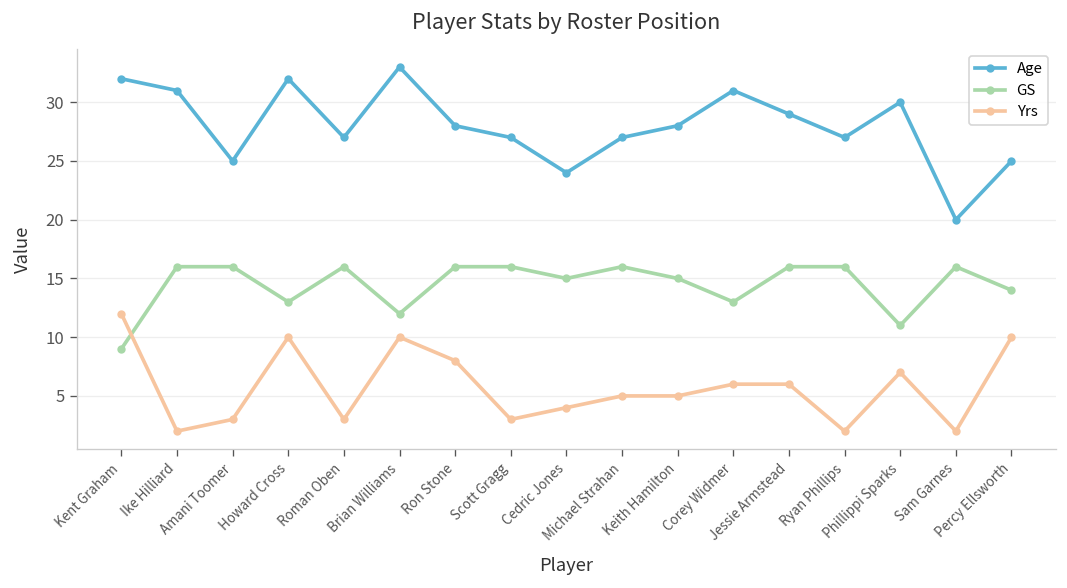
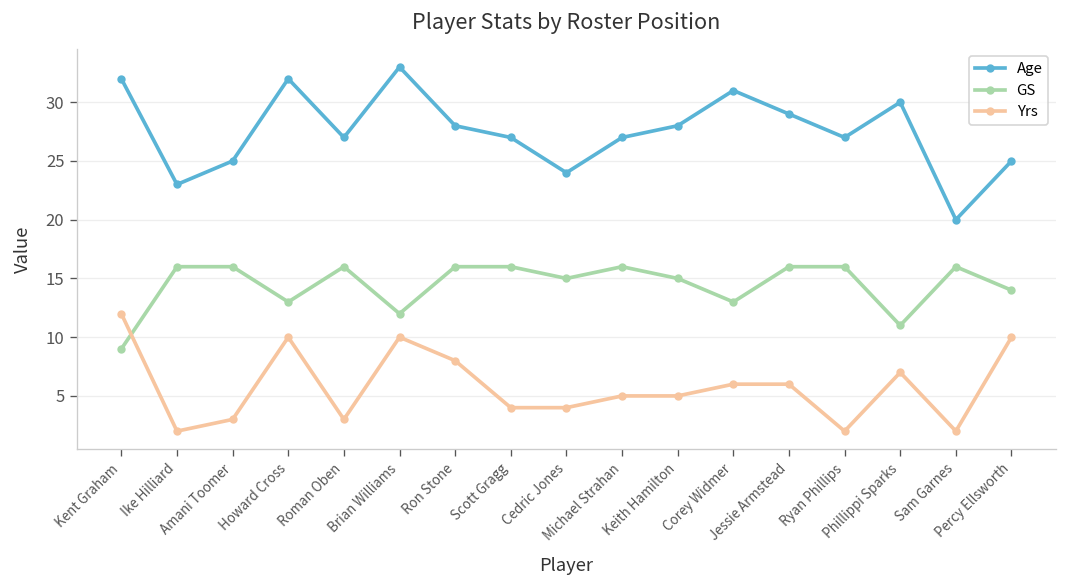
Age, Ike Hilliard: 31 -> 23
Yrs, Scott Gragg: 3 -> 4
